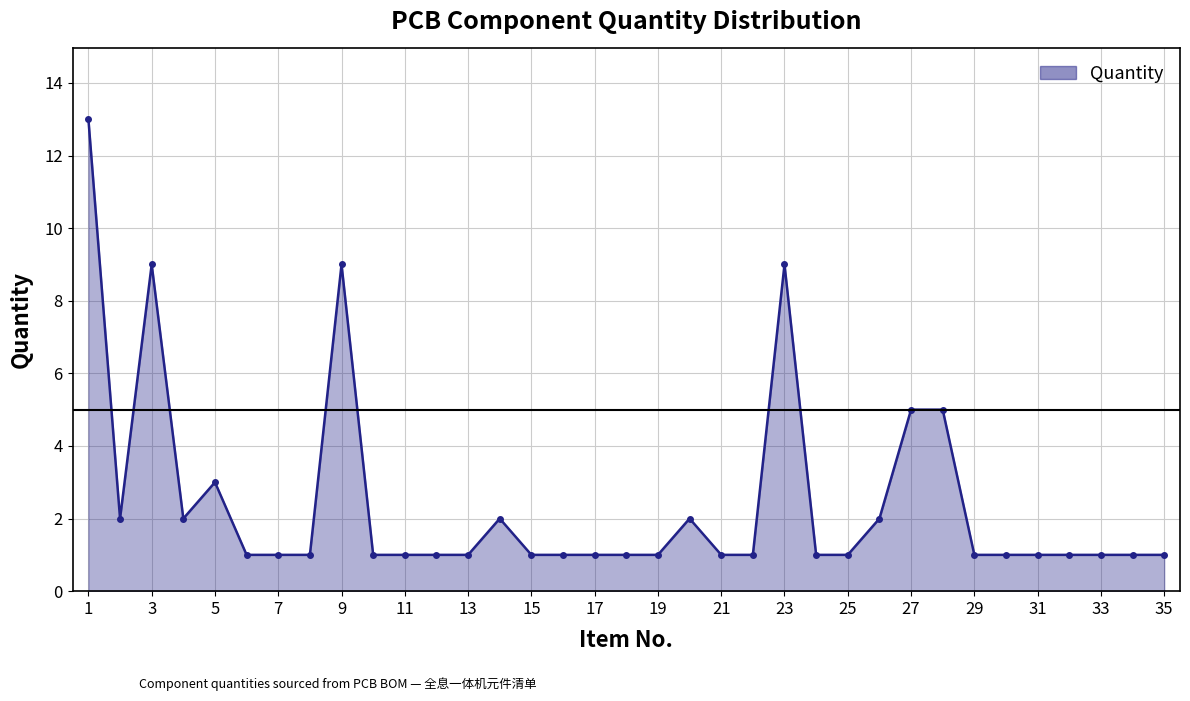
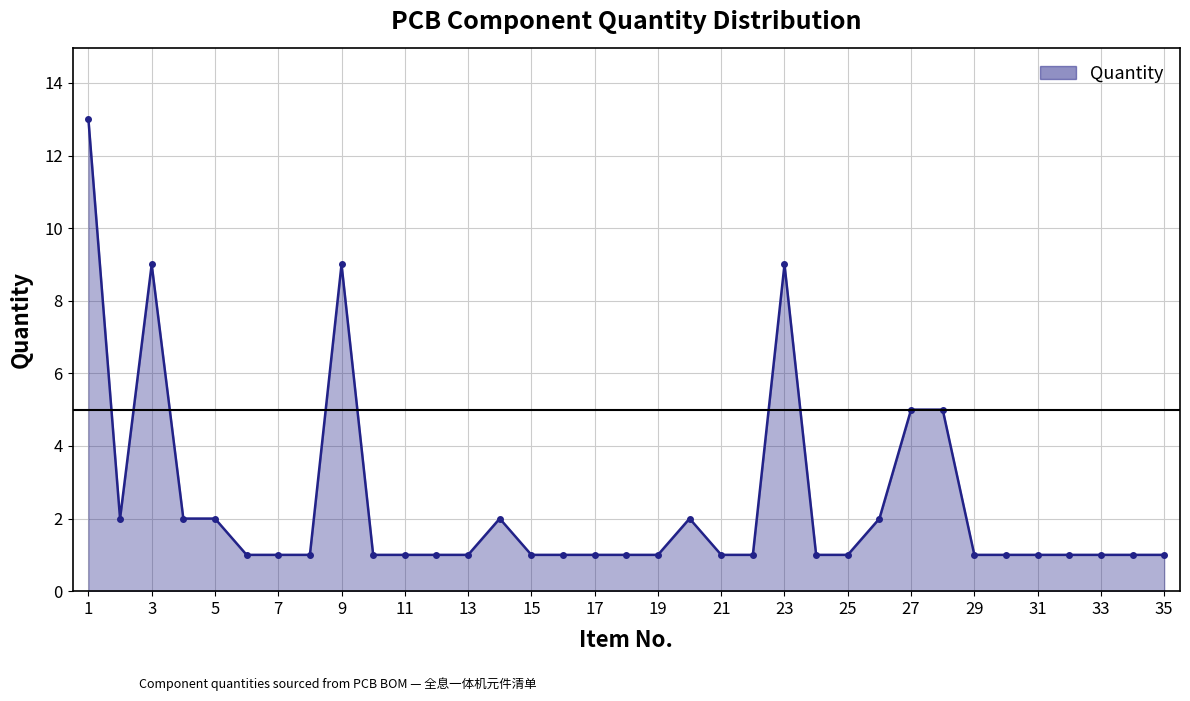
5: 3 -> 2
